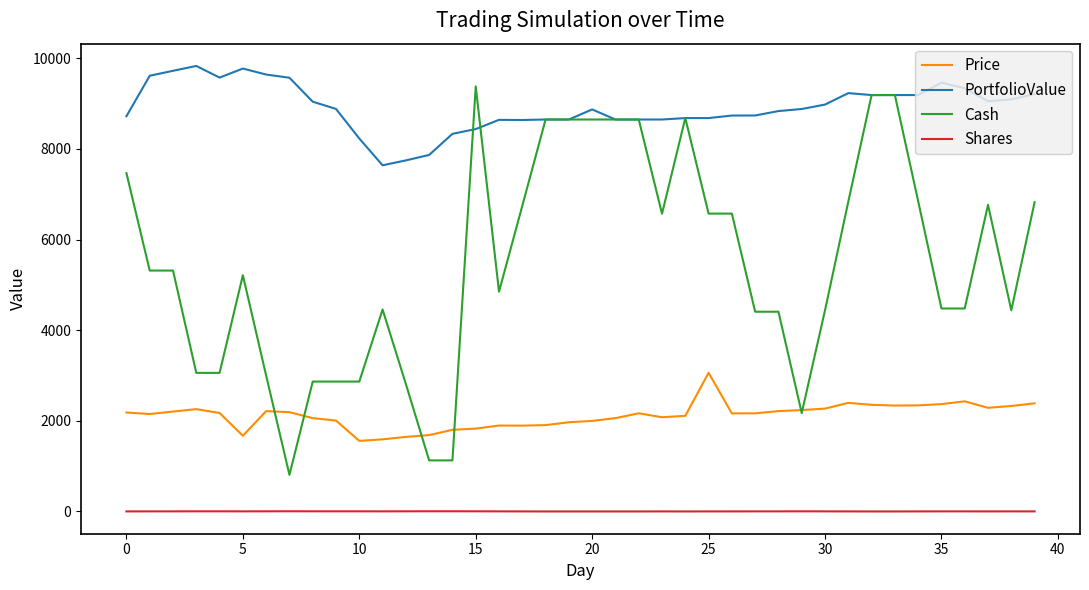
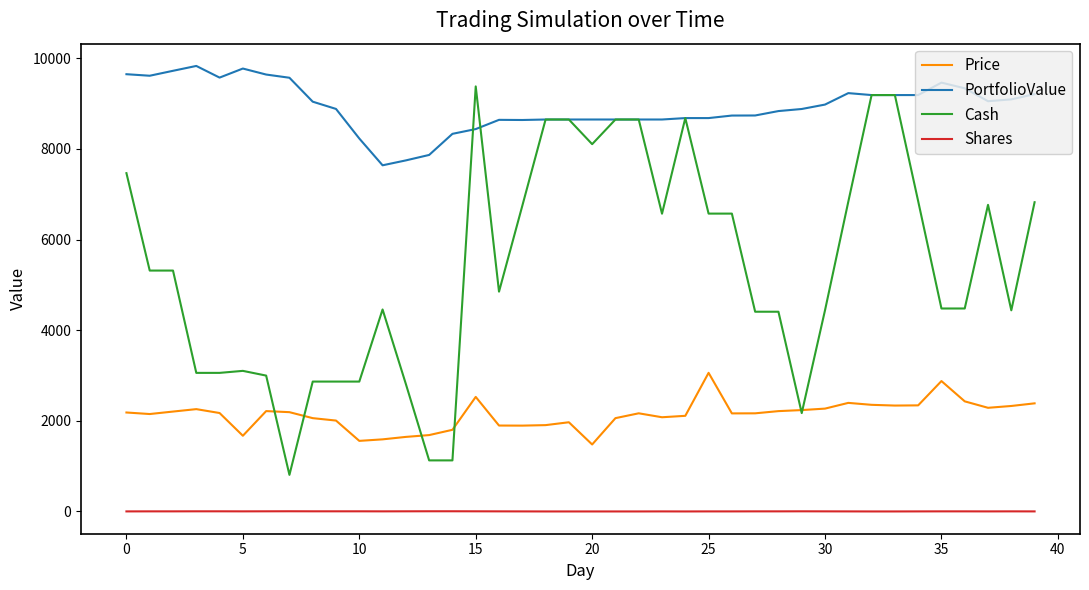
PortfolioValue, 0: 8700 -> 9700
Cash, 5: 5200 -> 3100
Price, 15: 1800 -> 2500
Price, 20: 2000 -> 1500
PortfolioValue, 20: 8900 -> 8700
Cash, 20: 8700 -> 8100
Price, 35: 2400 -> 2900
